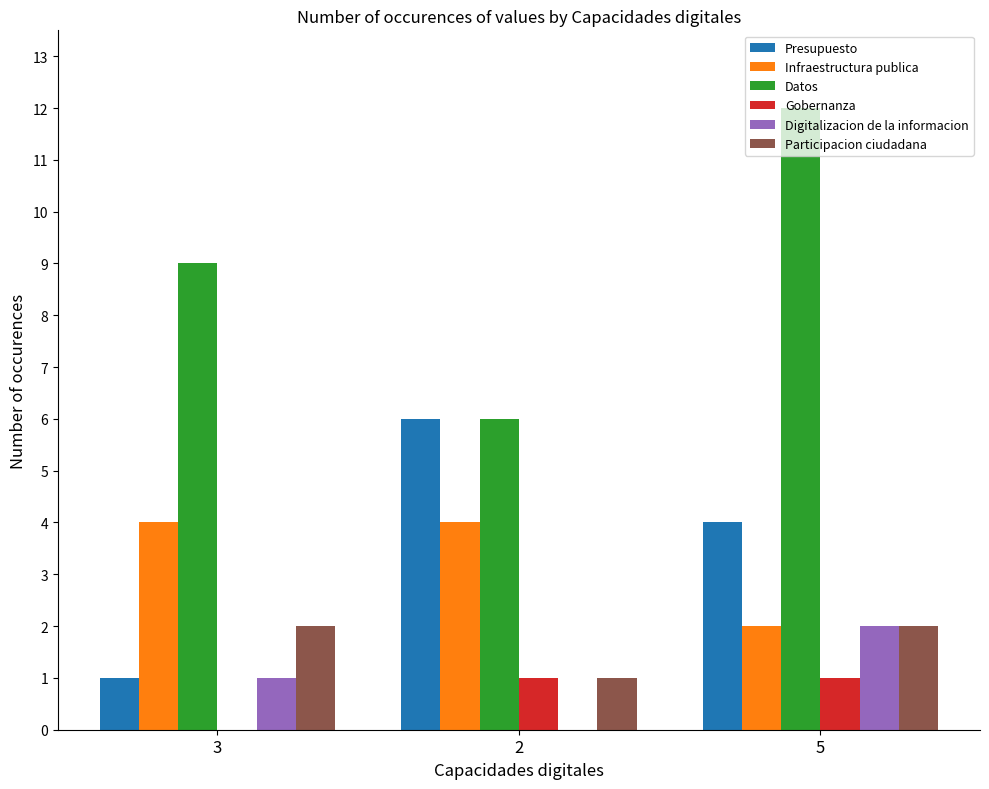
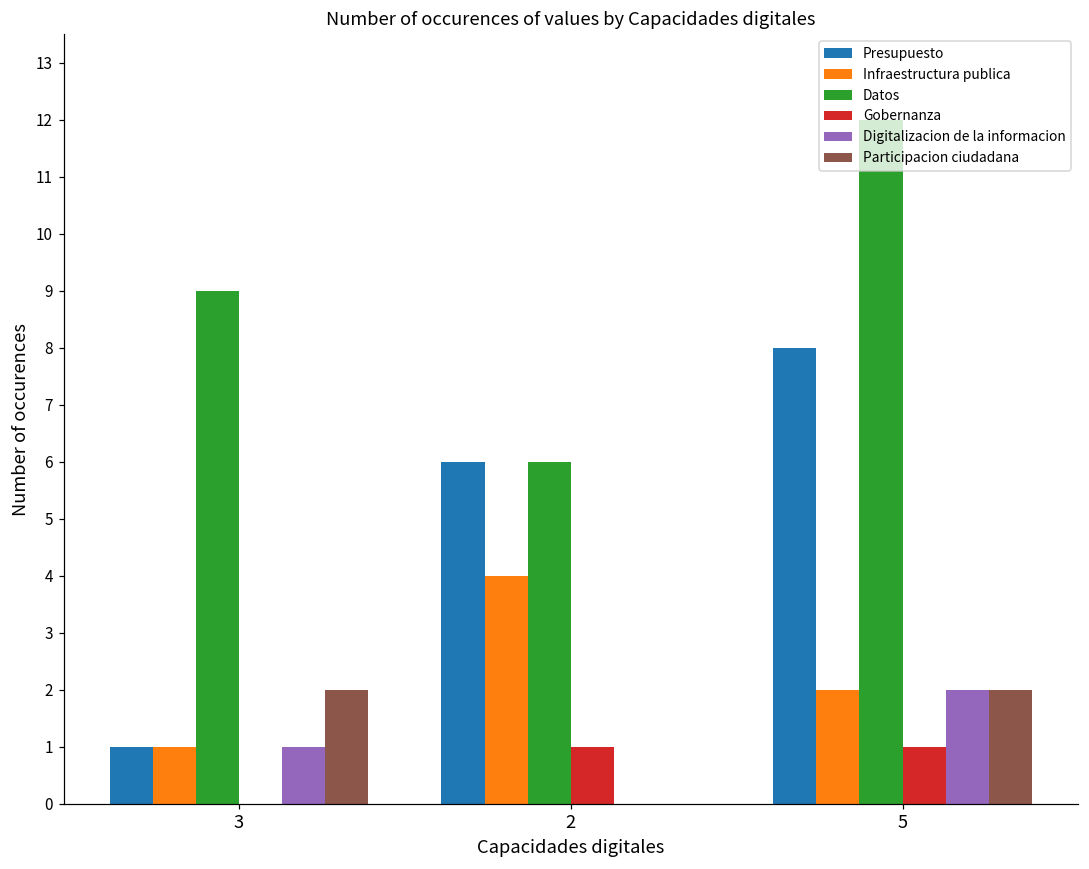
Infraestructura publica, 3: 4 -> 1
Participacion ciudadana, 2: 1 -> 0
Presupuesto, 5: 4 -> 8
